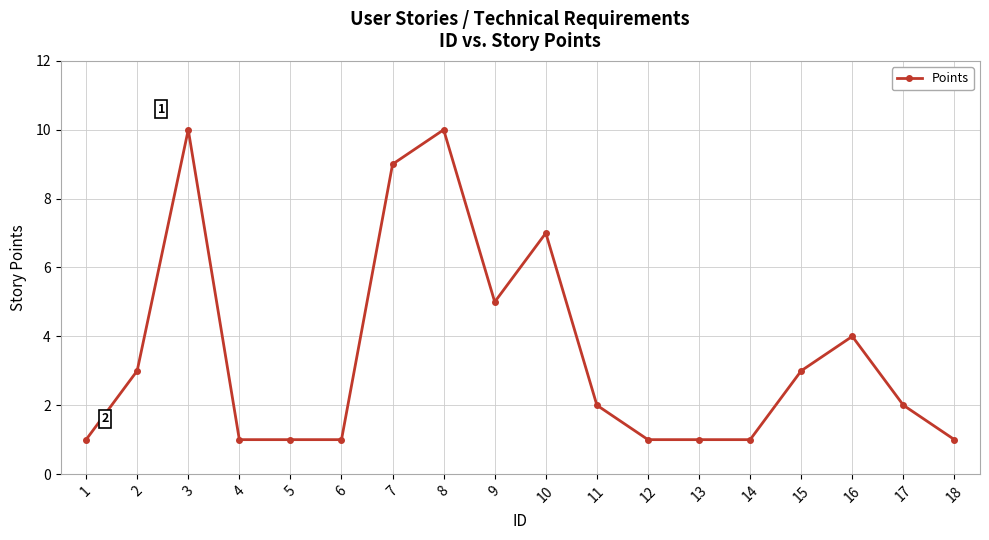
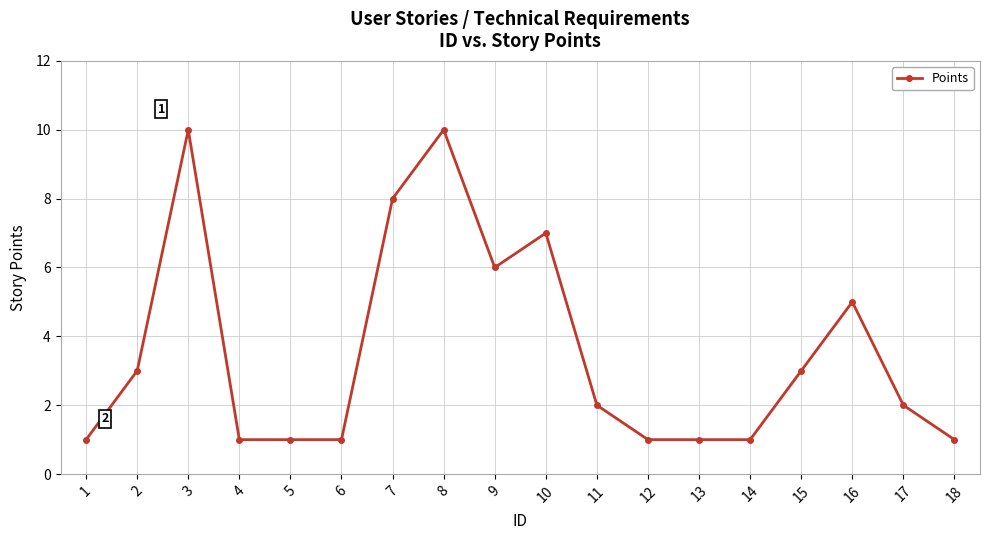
7: 9 -> 8
9: 5 -> 6
16: 4 -> 5
